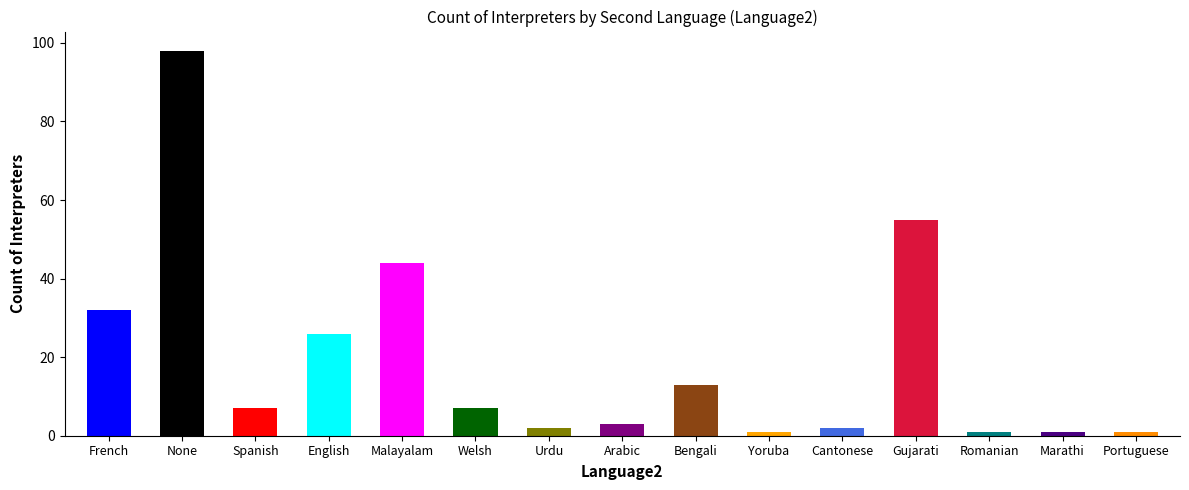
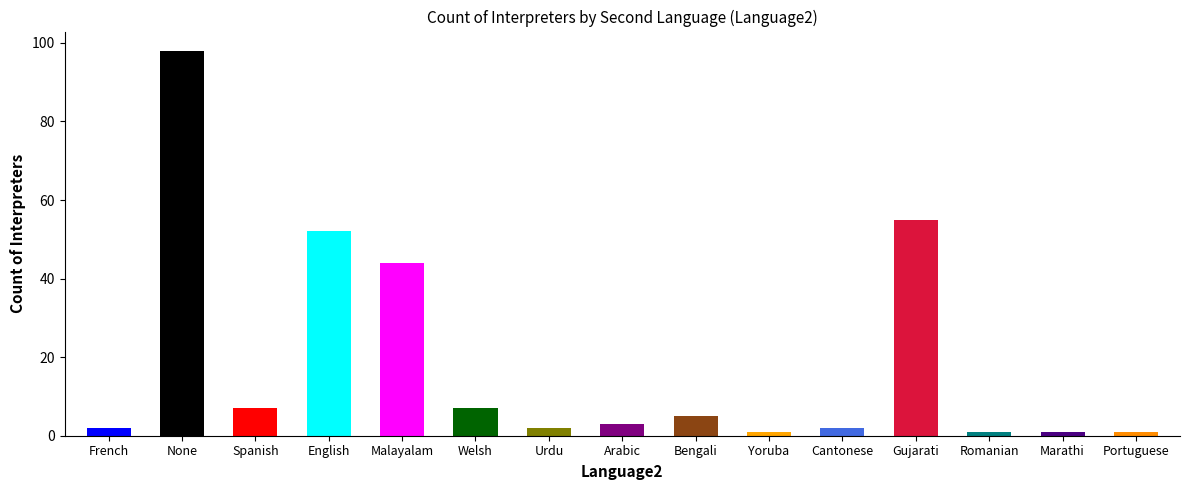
French: 32 -> 2
English: 26 -> 52
Bengali: 13 -> 5
